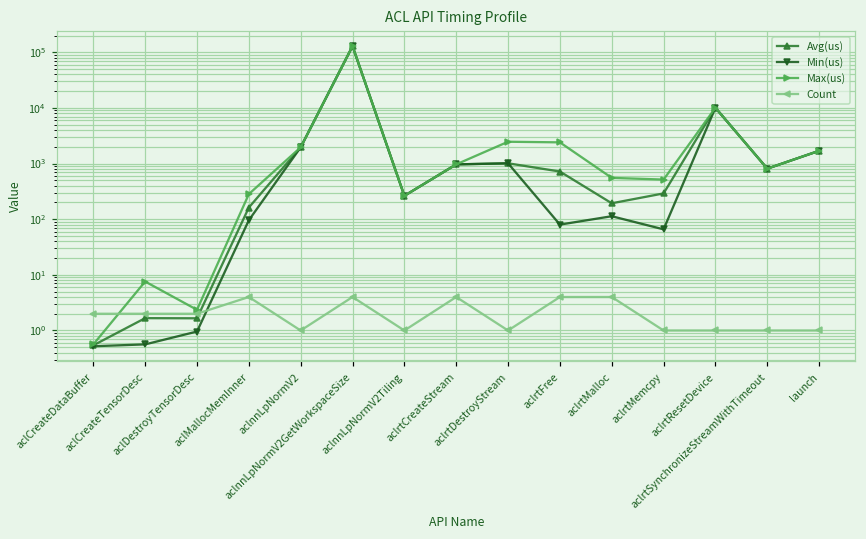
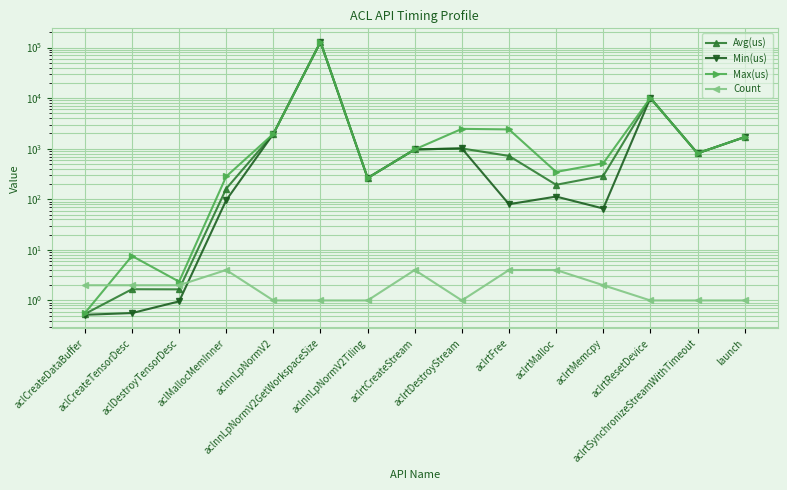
Count, aclnnLpNormV2GetWorkspaceSize: 4 -> 1
Max(us), aclrtMalloc: 600 -> 300
Count, aclrtMemcpy: 1 -> 2
